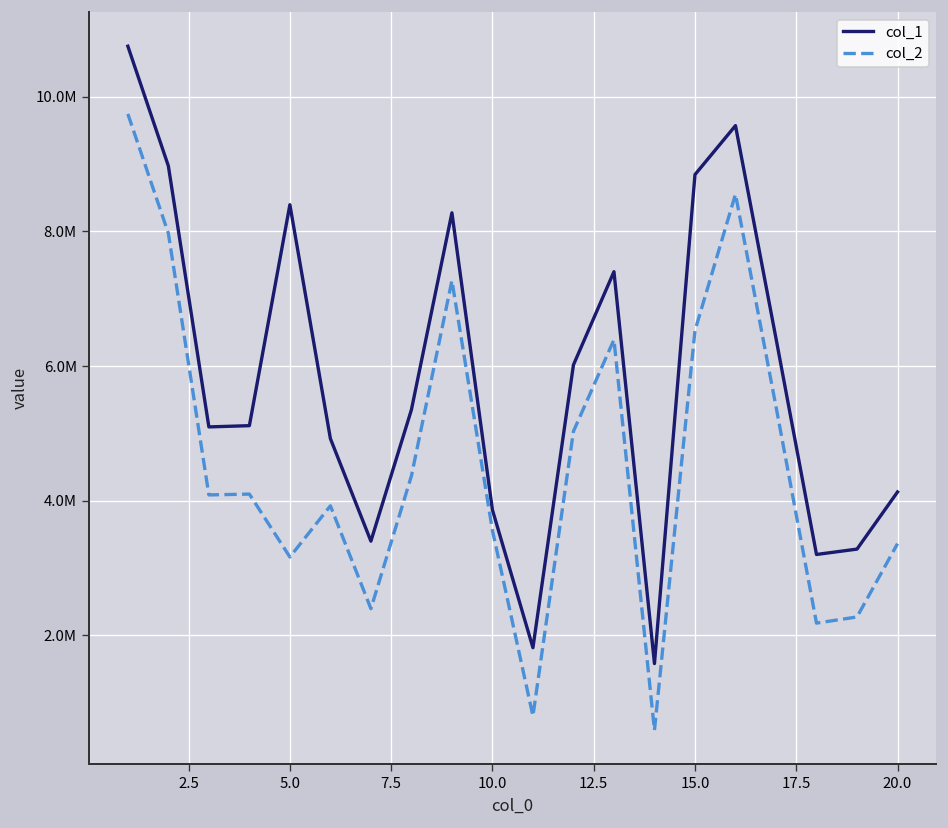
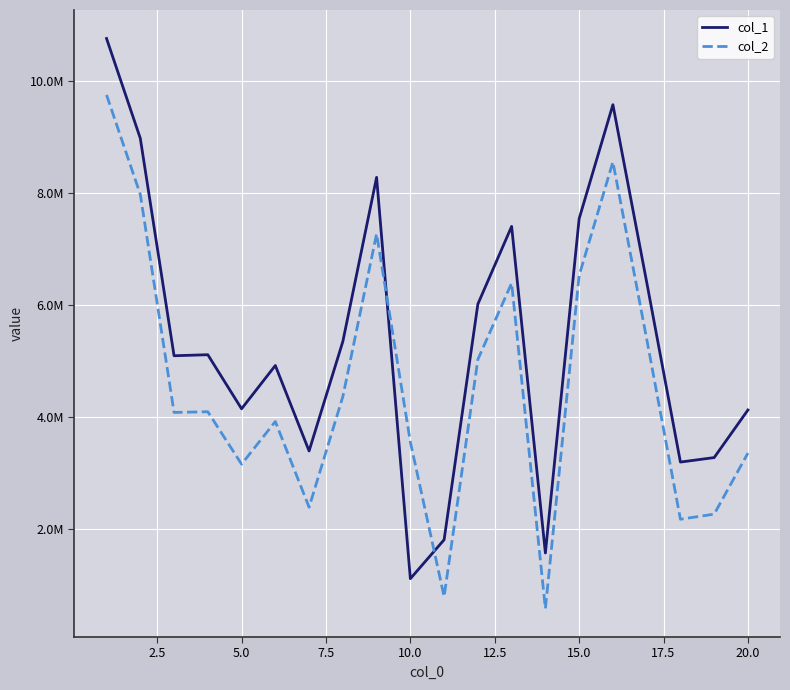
col_1, 5.0: 8400000 -> 4200000
col_1, 10.0: 3900000 -> 1100000
col_1, 15.0: 8800000 -> 7500000
